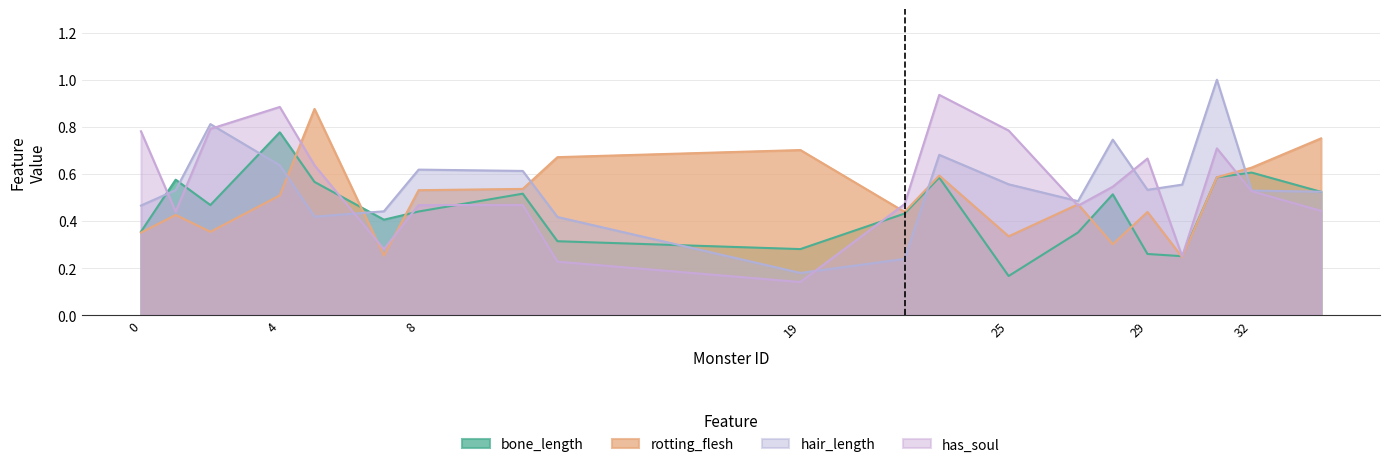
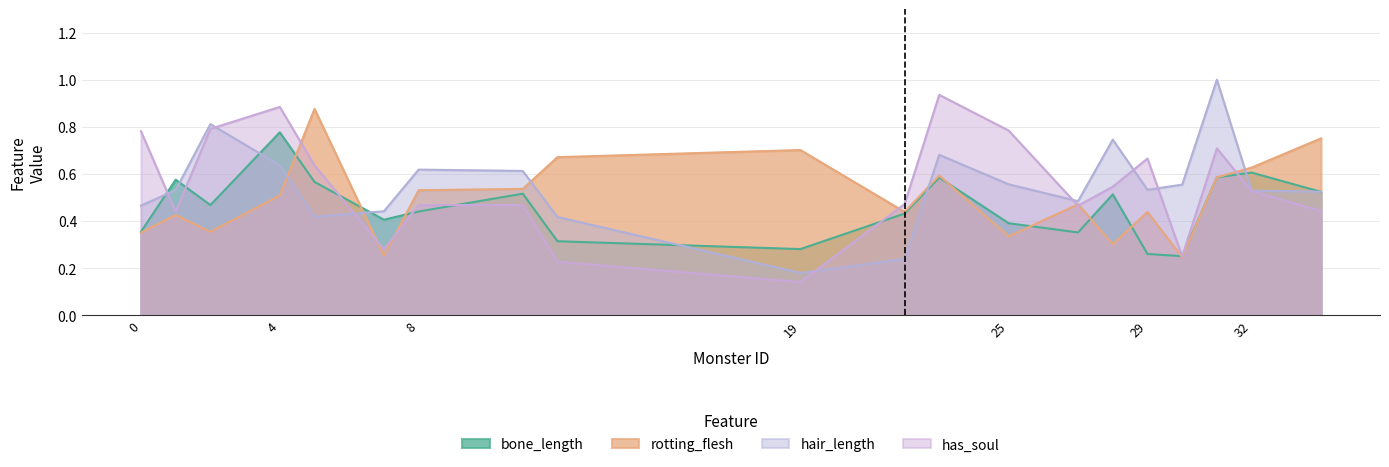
bone_length, 25: 0.17 -> 0.39
